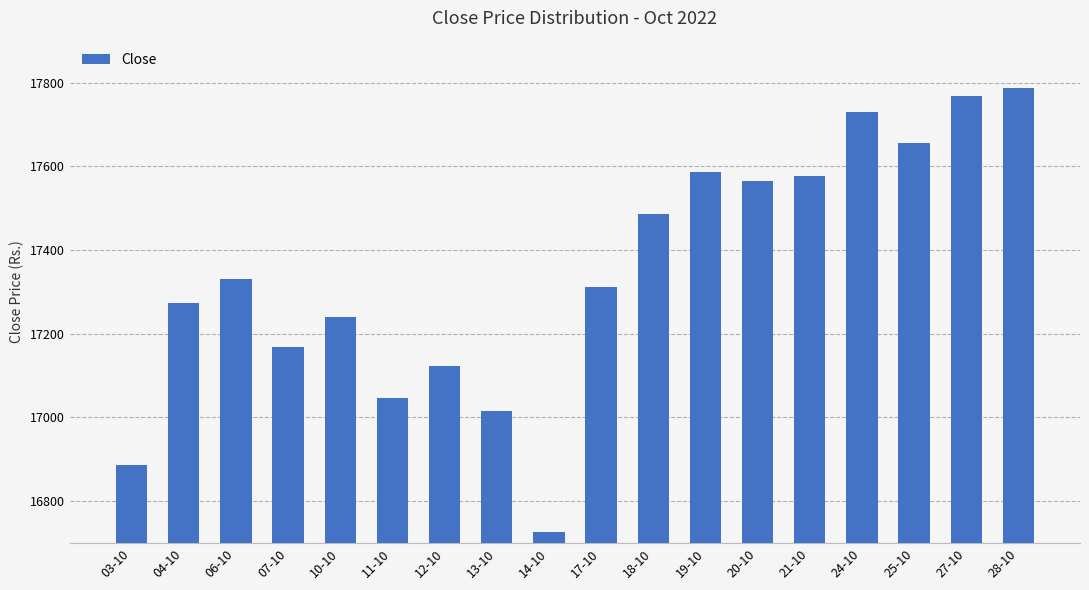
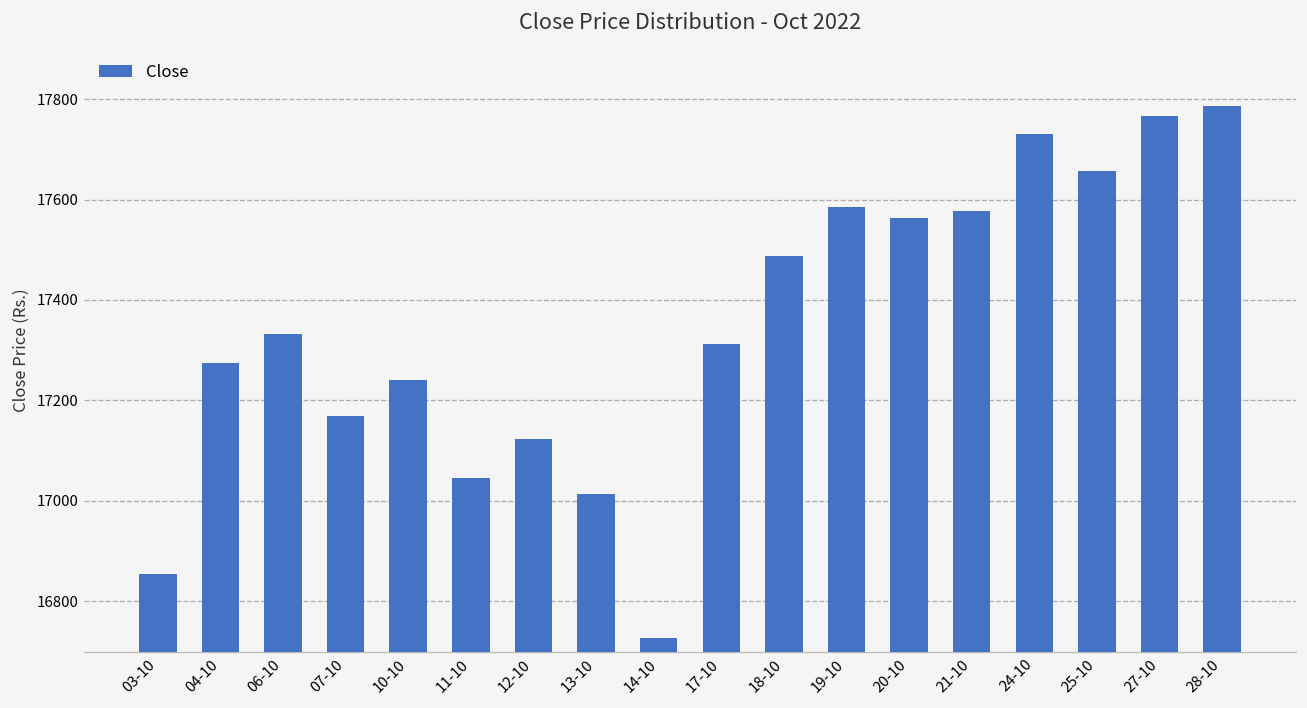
03-10: 16890 -> 16850
